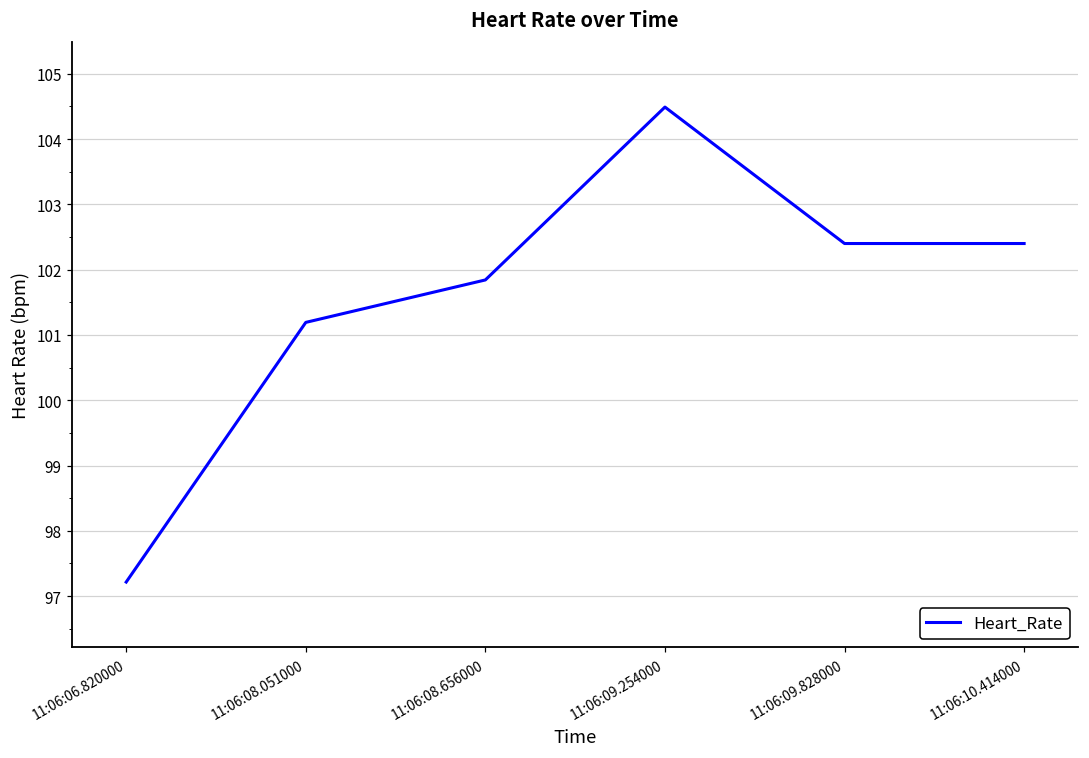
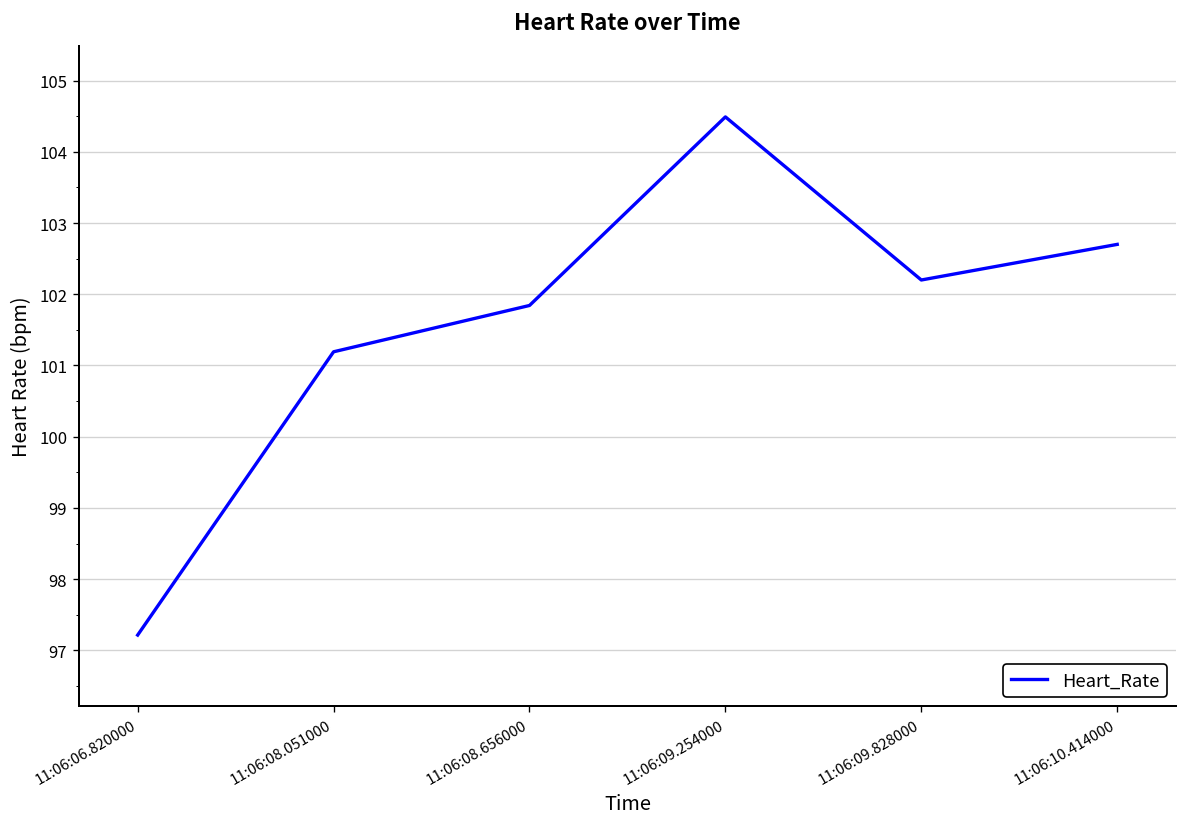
11:06:09.828000: 102.4 -> 102.2
11:06:10.414000: 102.4 -> 102.7
